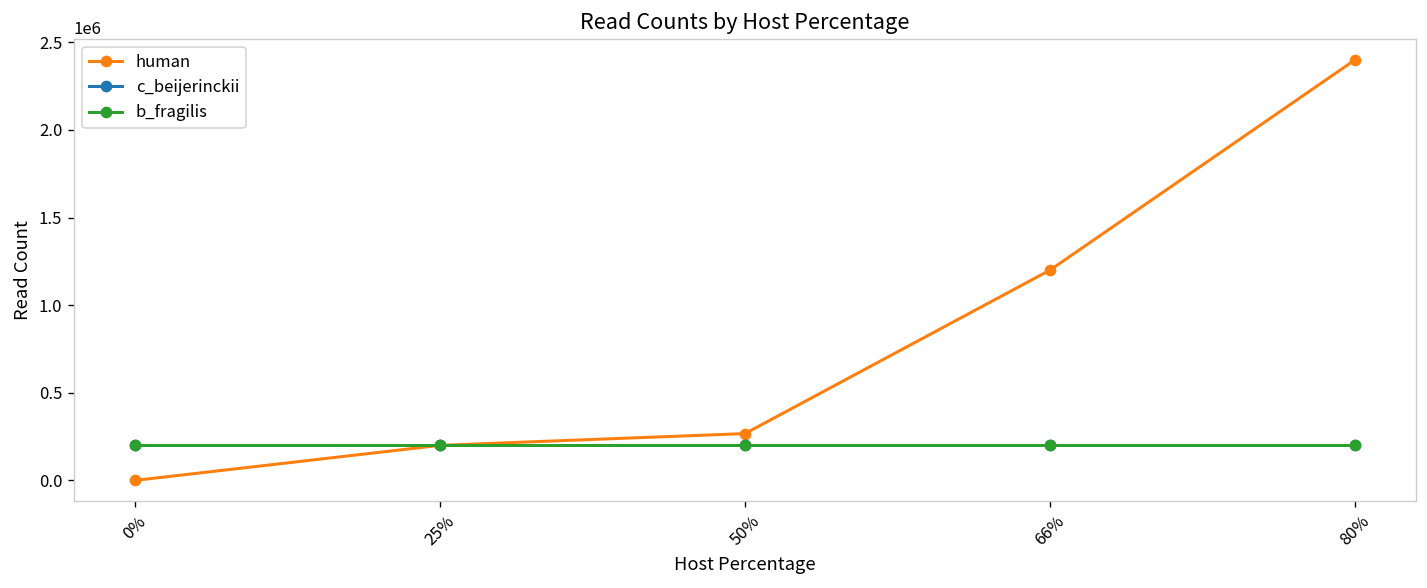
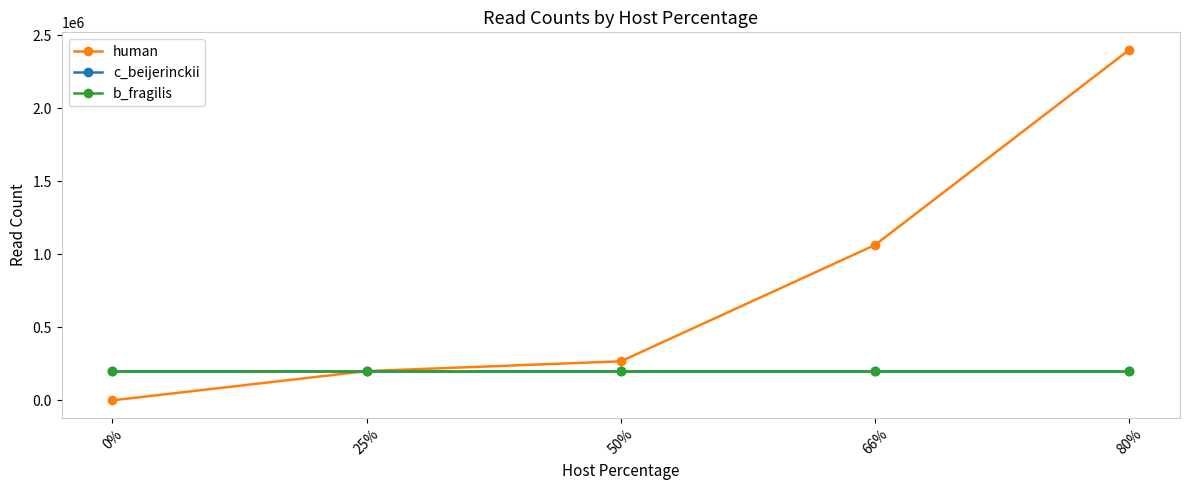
human, 66%: 1200000 -> 1060000
